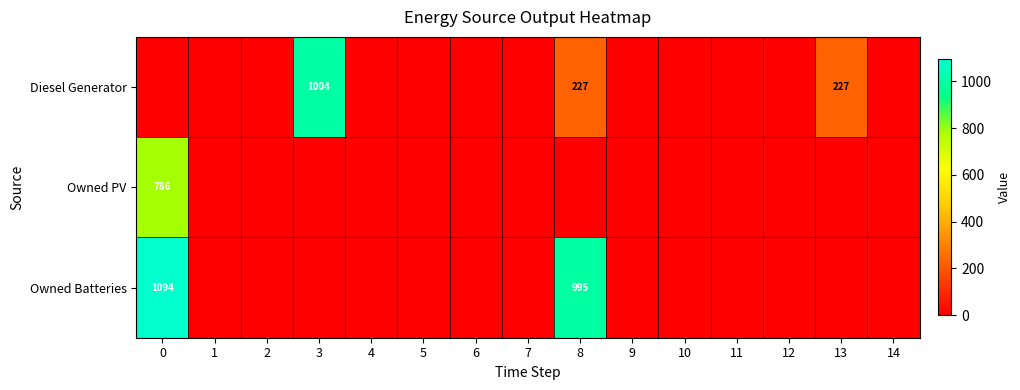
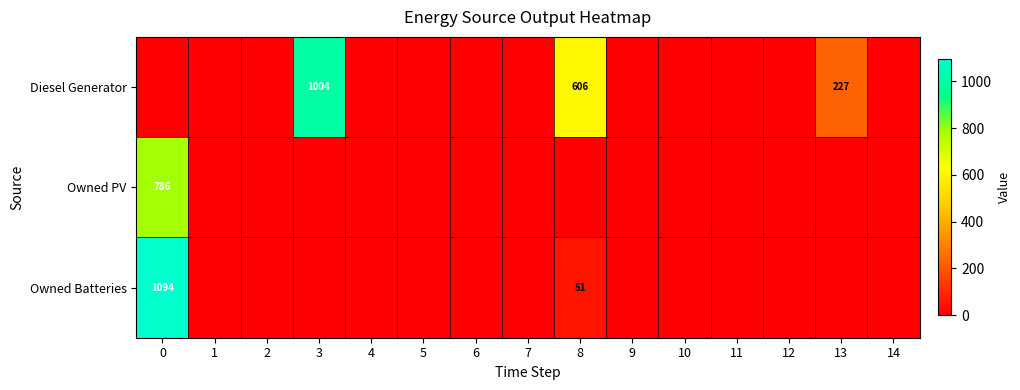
Diesel Generator, 8: 227 -> 606
Owned Batteries, 8: 995 -> 51
